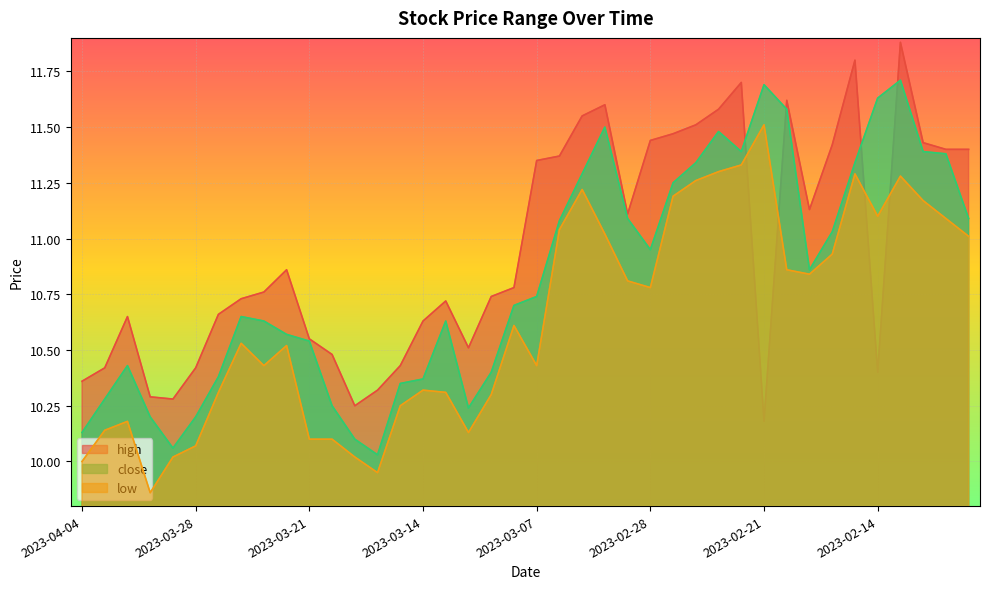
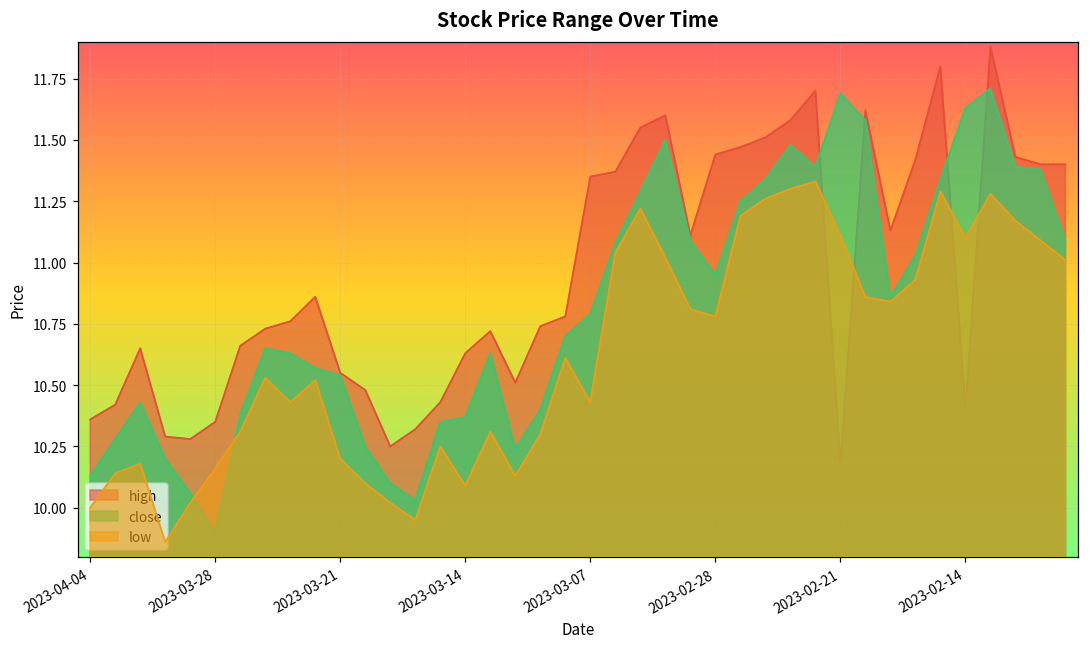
high, 2023-03-28: 10.42 -> 10.35
close, 2023-03-28: 10.2 -> 9.9
low, 2023-03-28: 10.07 -> 10.16
low, 2023-03-21: 10.1 -> 10.2
low, 2023-03-14: 10.32 -> 10.09
close, 2023-03-07: 10.74 -> 10.79
low, 2023-02-21: 11.51 -> 11.11
